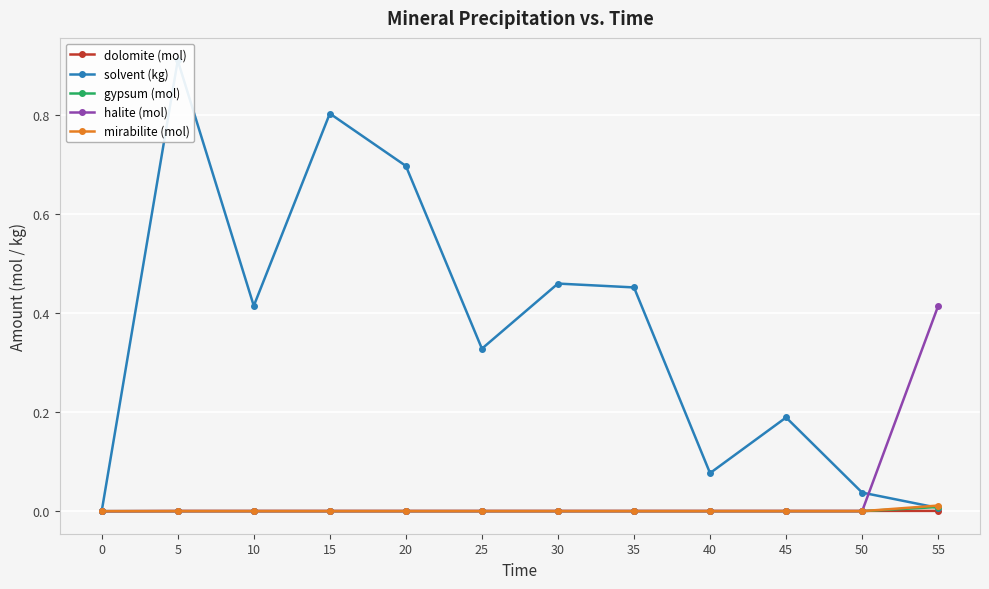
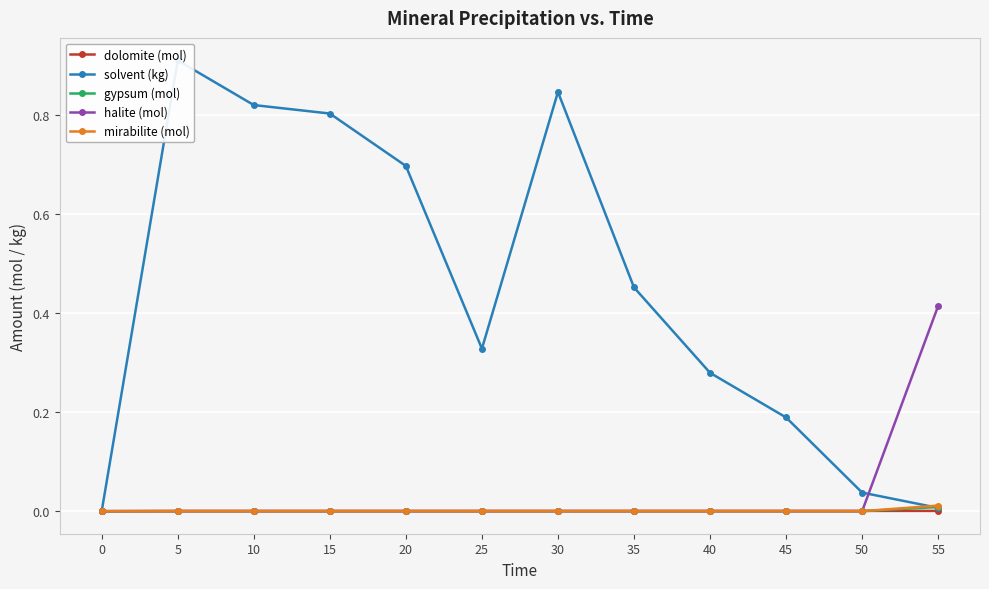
solvent (kg), 10: 0.41 -> 0.82
solvent (kg), 30: 0.46 -> 0.85
solvent (kg), 40: 0.08 -> 0.28
